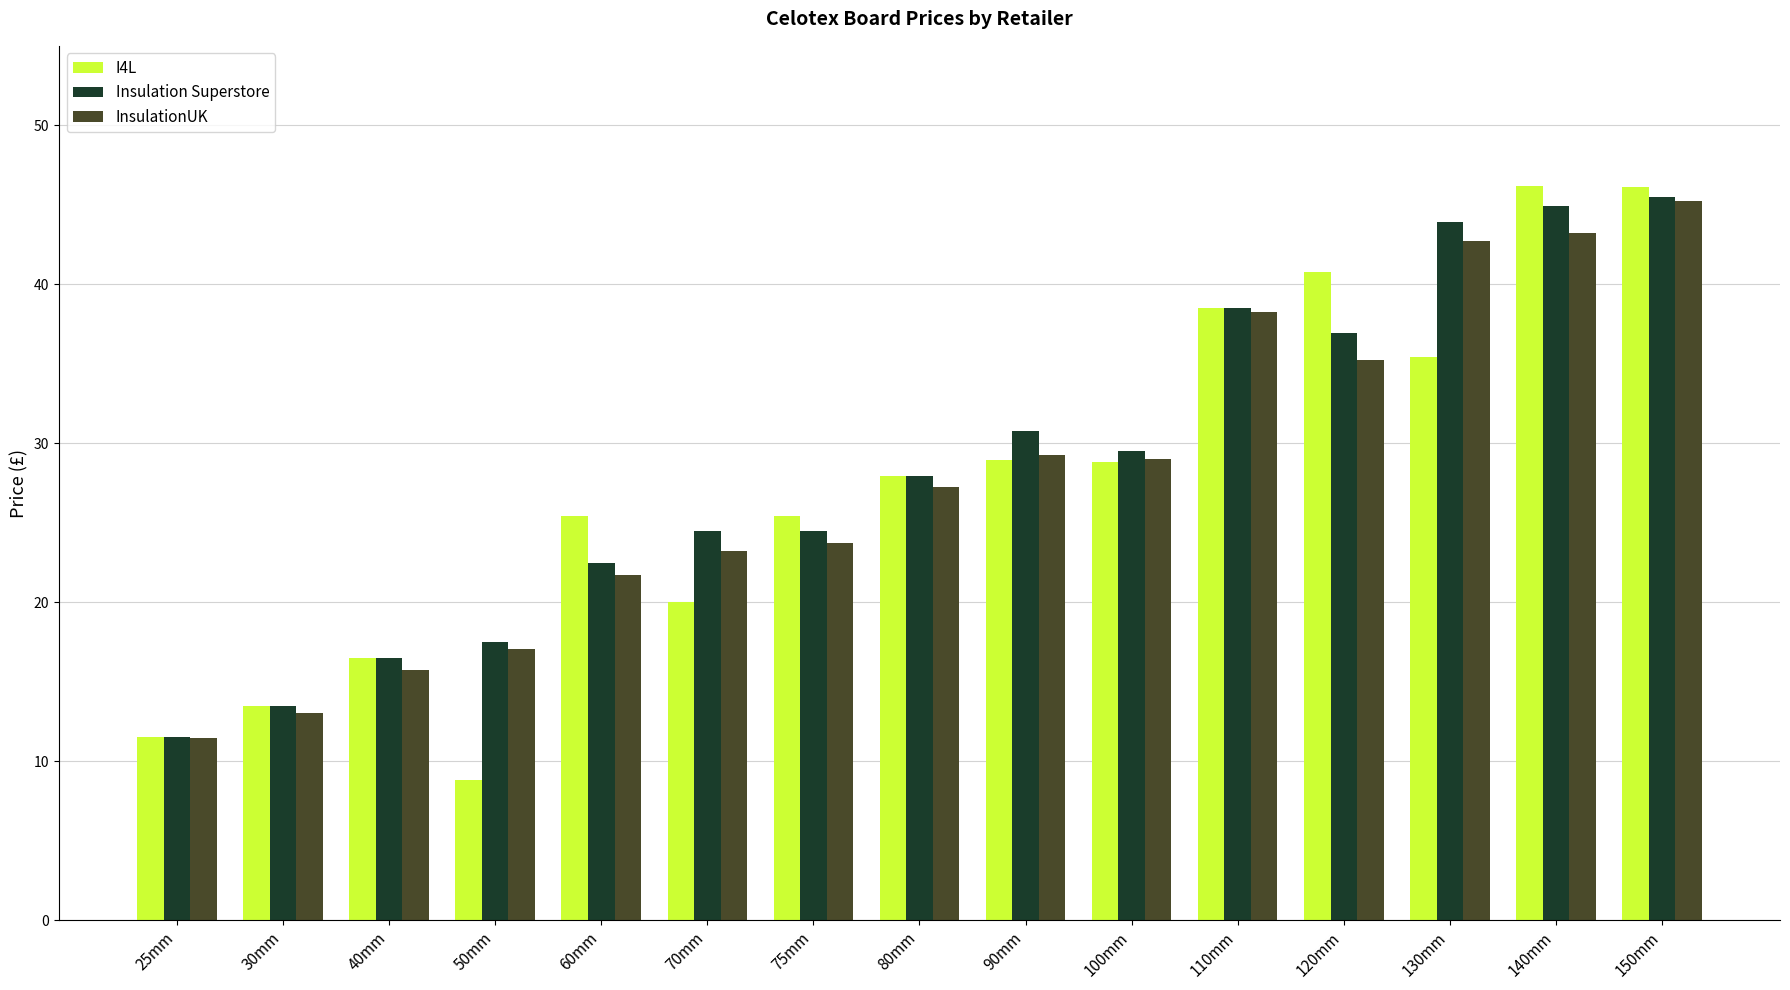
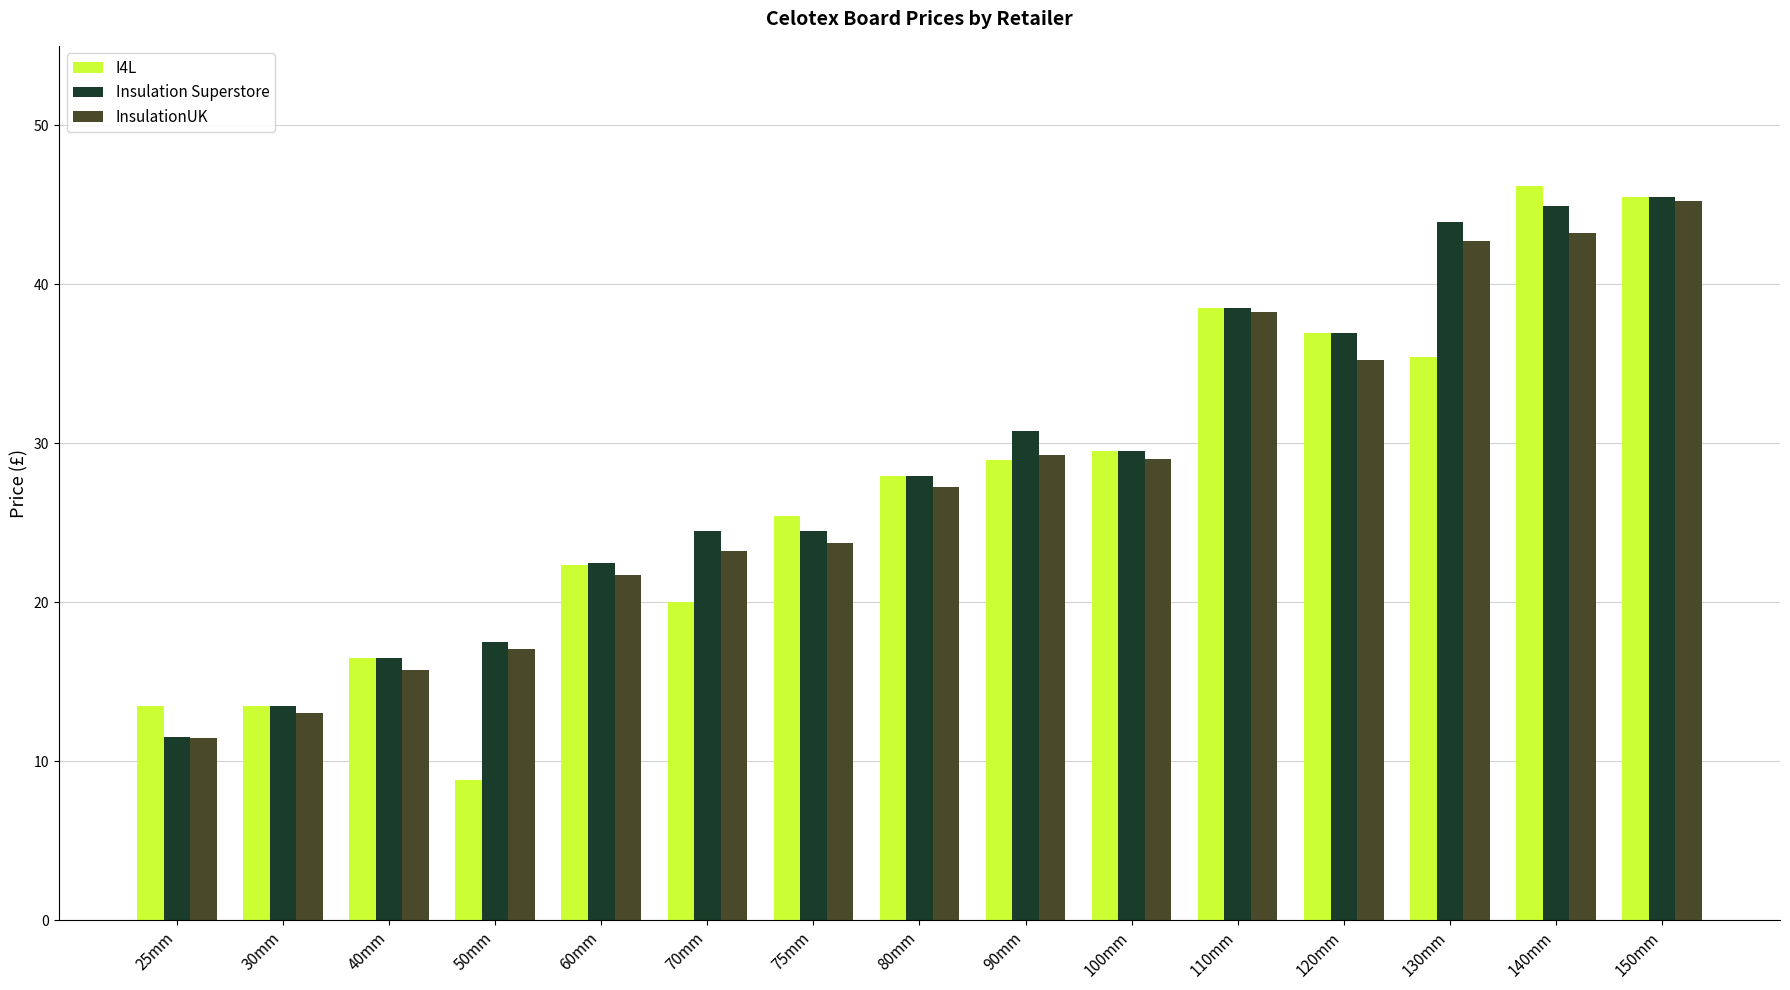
I4L, 25mm: 11.5 -> 13.5
I4L, 60mm: 25.4 -> 22.4
I4L, 100mm: 28.8 -> 29.5
I4L, 120mm: 40.8 -> 37.0
I4L, 150mm: 46.1 -> 45.5
